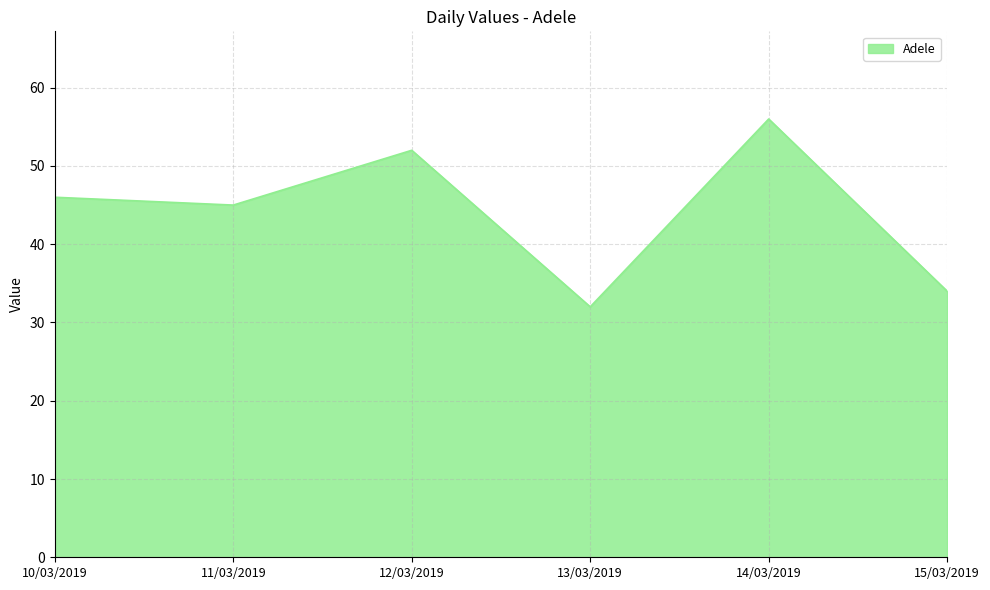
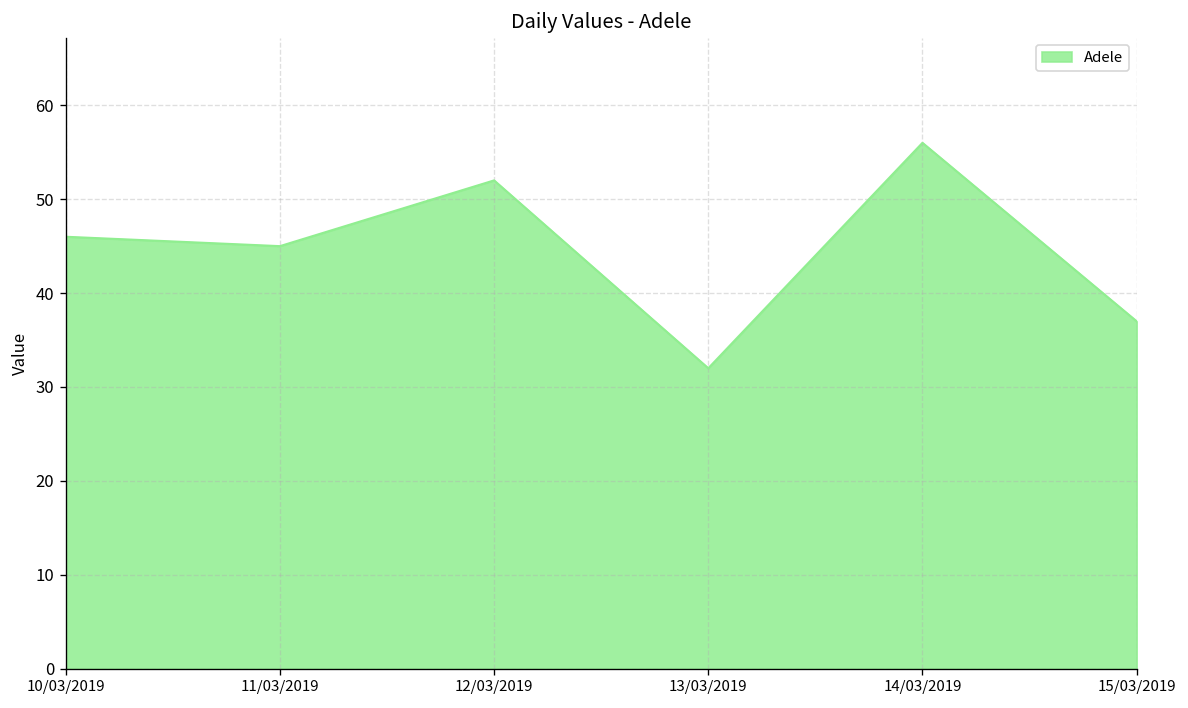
15/03/2019: 34 -> 37
